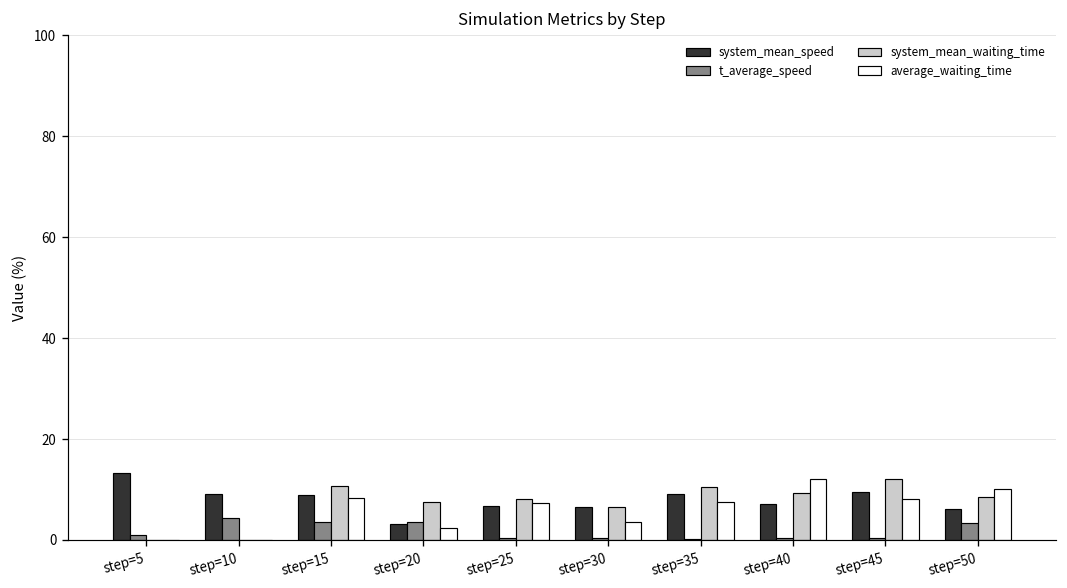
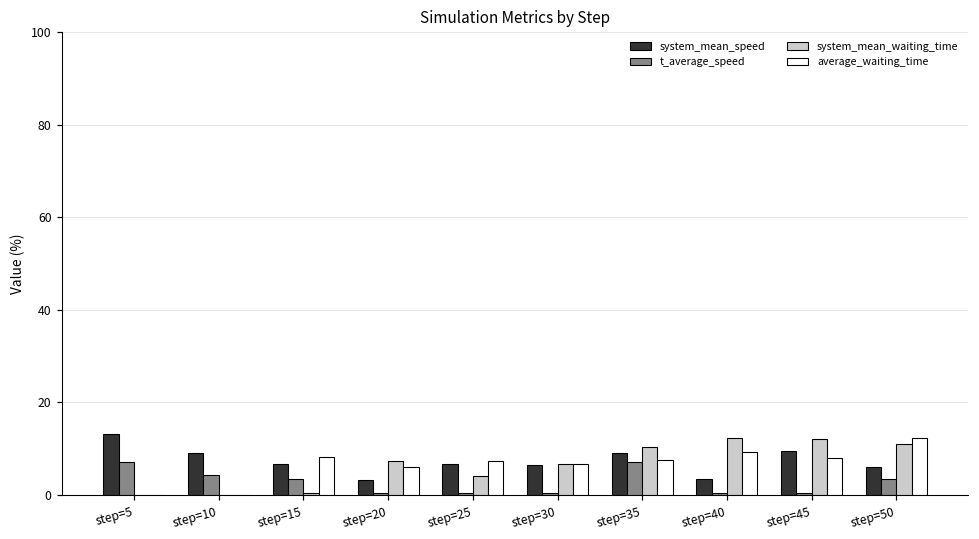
t_average_speed, step=5: 1 -> 7
system_mean_speed, step=15: 9 -> 7
system_mean_waiting_time, step=15: 11 -> 0
t_average_speed, step=20: 4 -> 0
average_waiting_time, step=20: 2 -> 6
system_mean_waiting_time, step=25: 8 -> 4
average_waiting_time, step=30: 4 -> 7
t_average_speed, step=35: 0 -> 7
system_mean_speed, step=40: 7 -> 4
system_mean_waiting_time, step=40: 9 -> 12
average_waiting_time, step=40: 12 -> 9
system_mean_waiting_time, step=50: 8 -> 11
average_waiting_time, step=50: 10 -> 12
